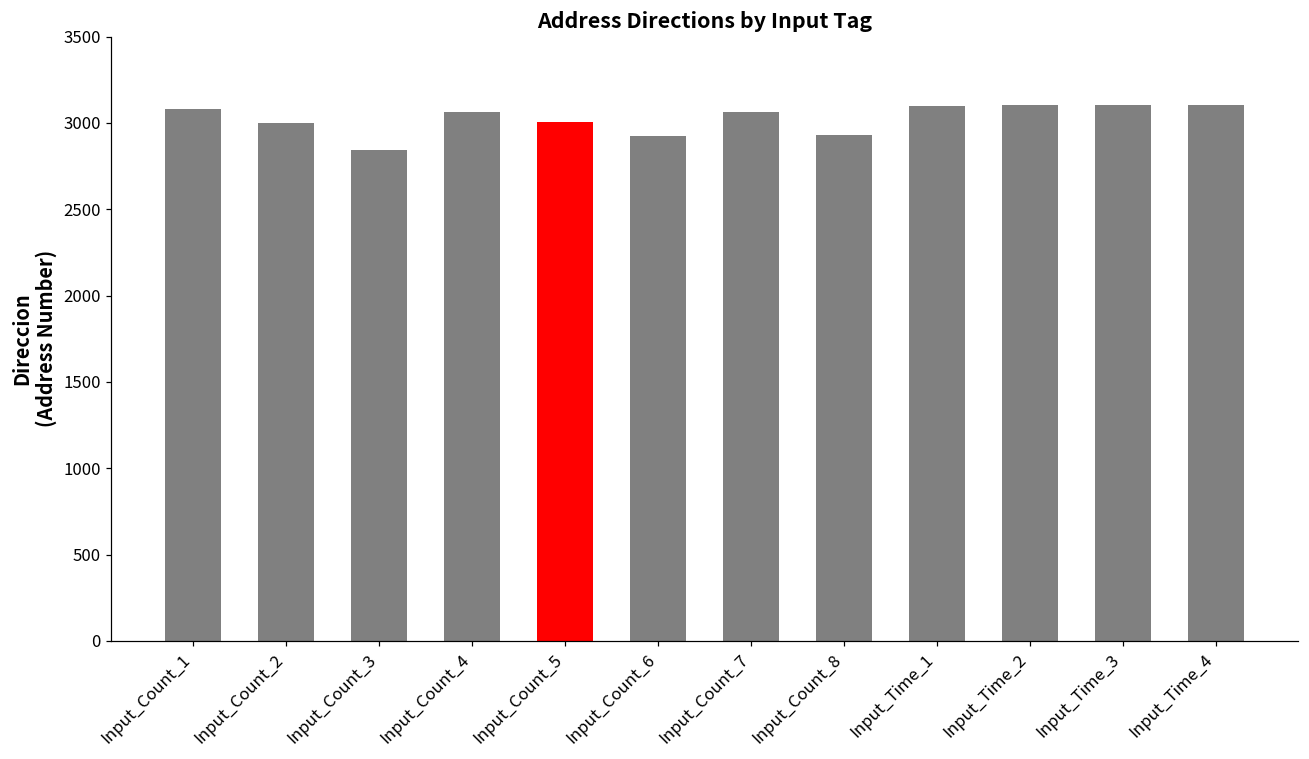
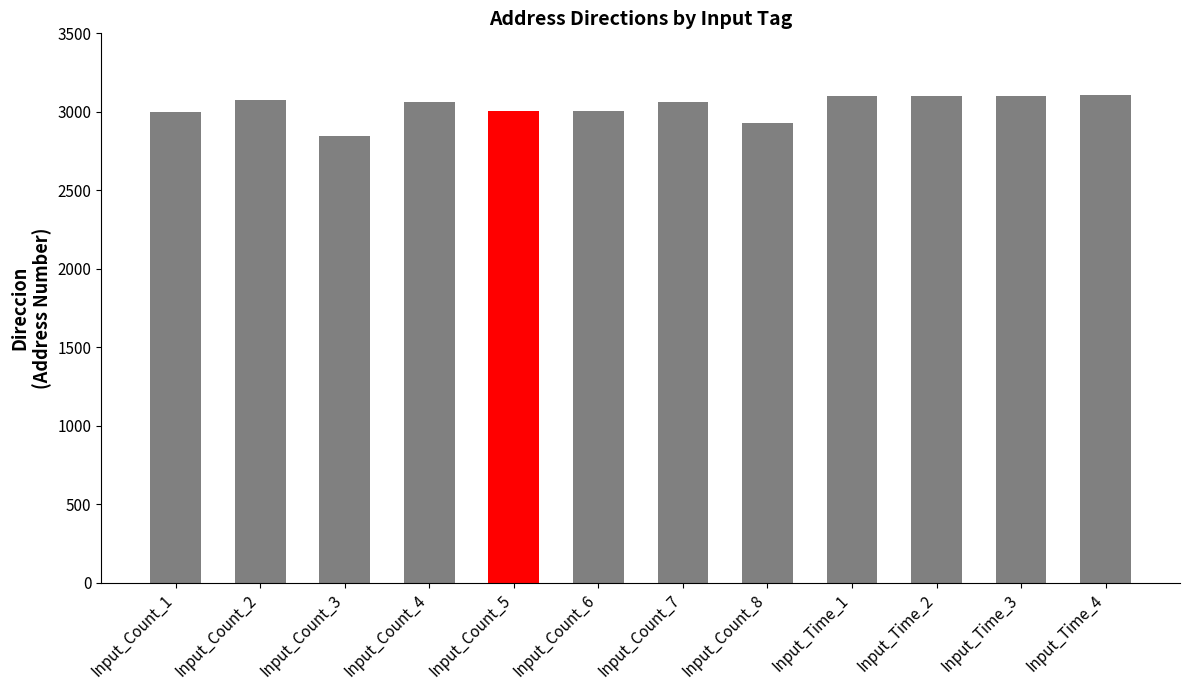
Input_Count_1: 3080 -> 3000
Input_Count_2: 3000 -> 3080
Input_Count_6: 2930 -> 3010
